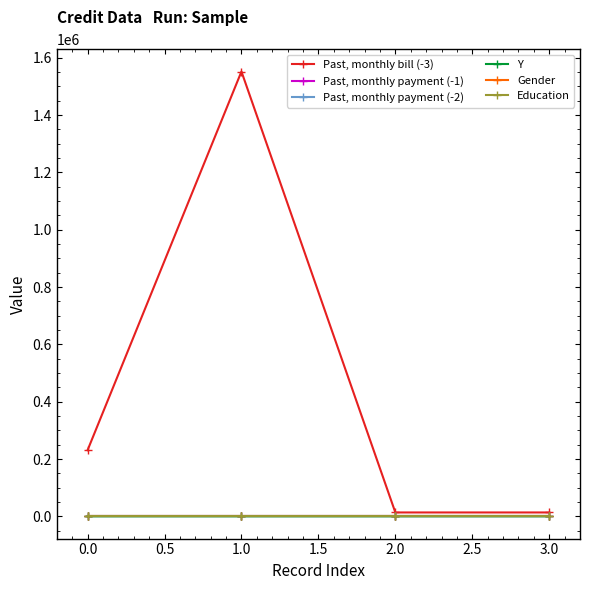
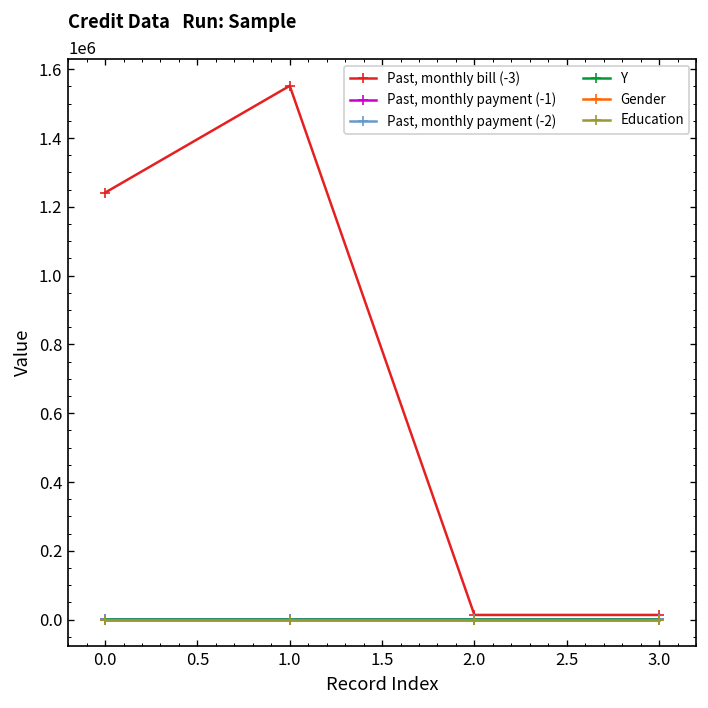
Past, monthly bill (-3), 0.0: 230000 -> 1240000
